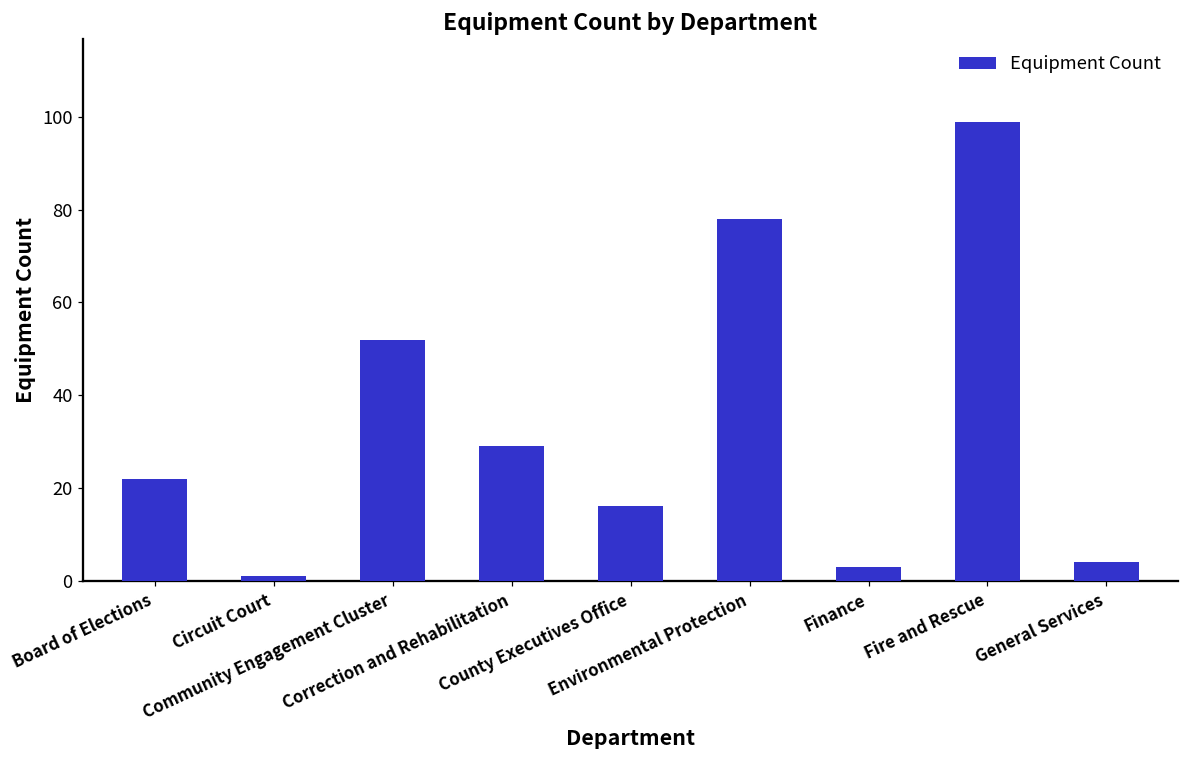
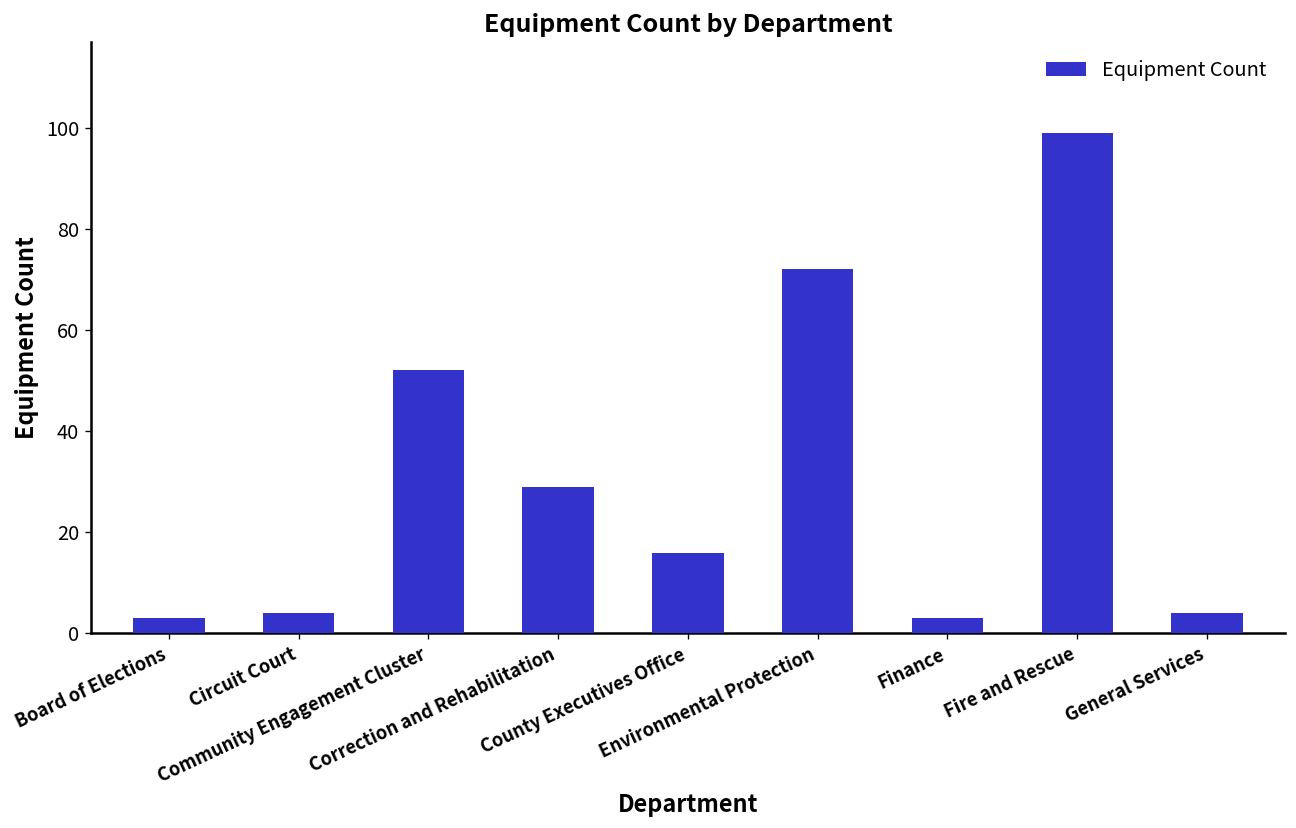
Board of Elections: 22 -> 3
Circuit Court: 1 -> 4
Environmental Protection: 78 -> 72
